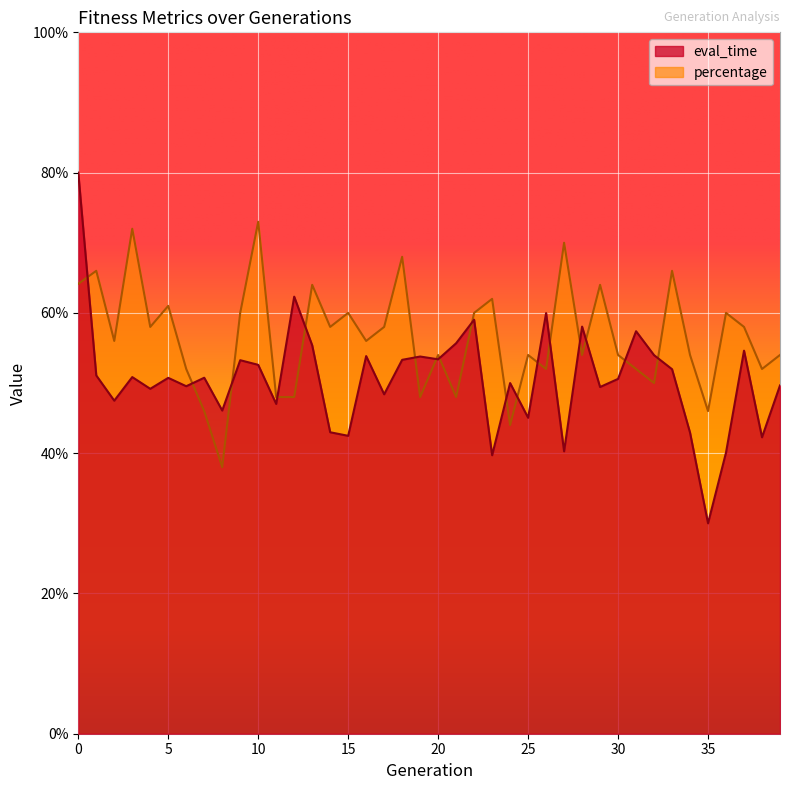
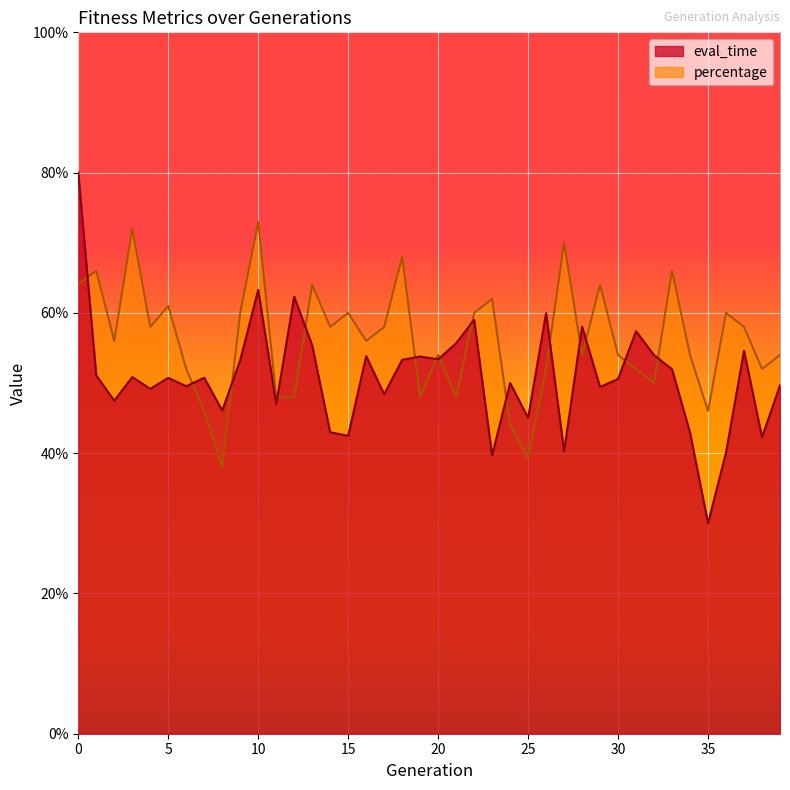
eval_time, 10: 53% -> 63%
percentage, 25: 54% -> 39%
